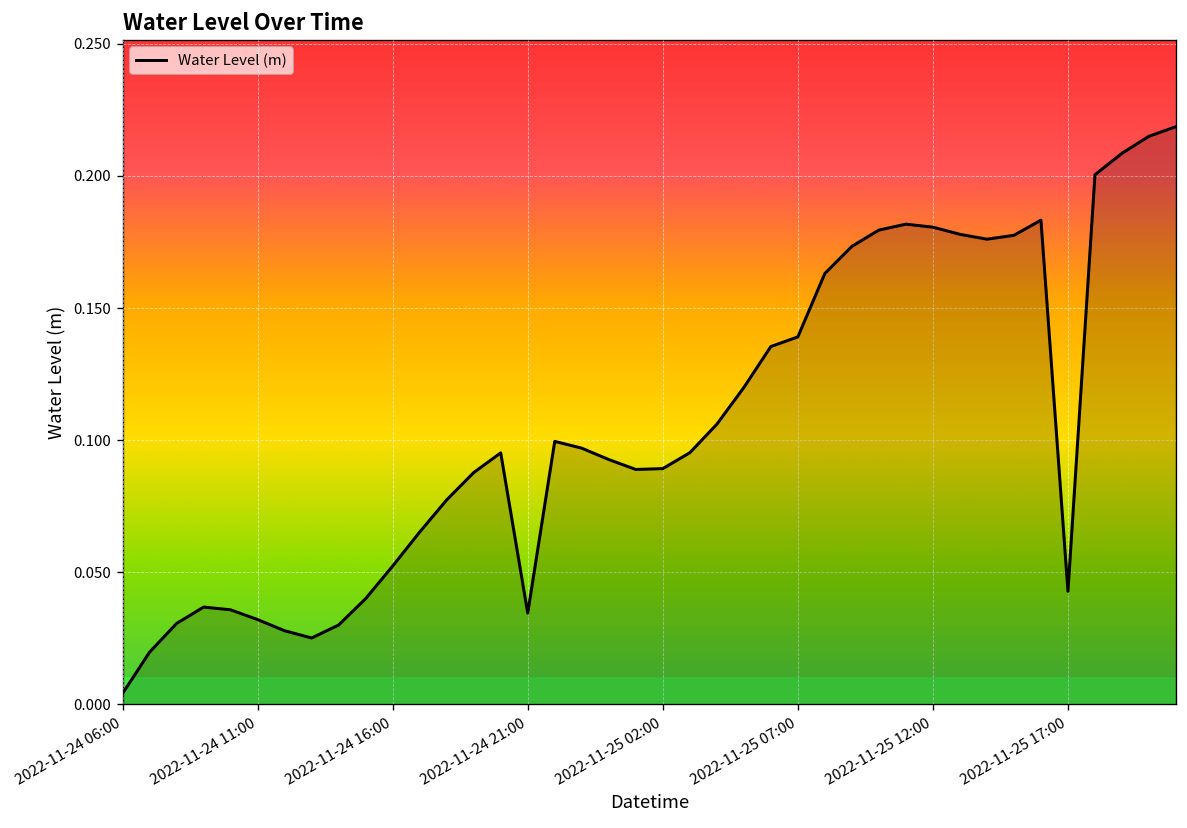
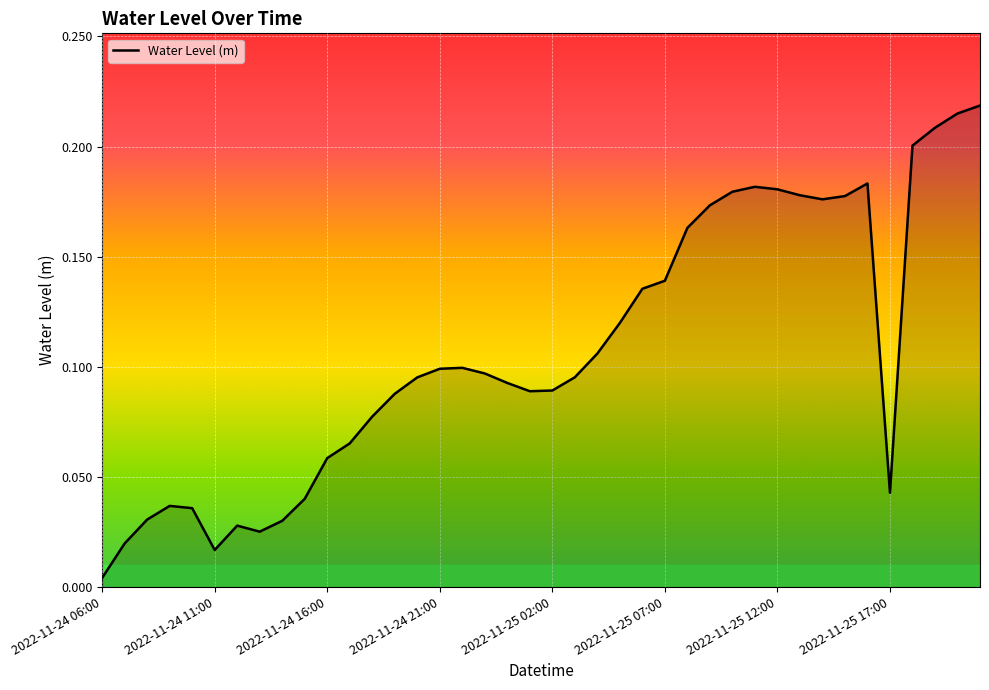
2022-11-24 11:00: 0.032 -> 0.017
2022-11-24 16:00: 0.052 -> 0.059
2022-11-24 21:00: 0.035 -> 0.099
